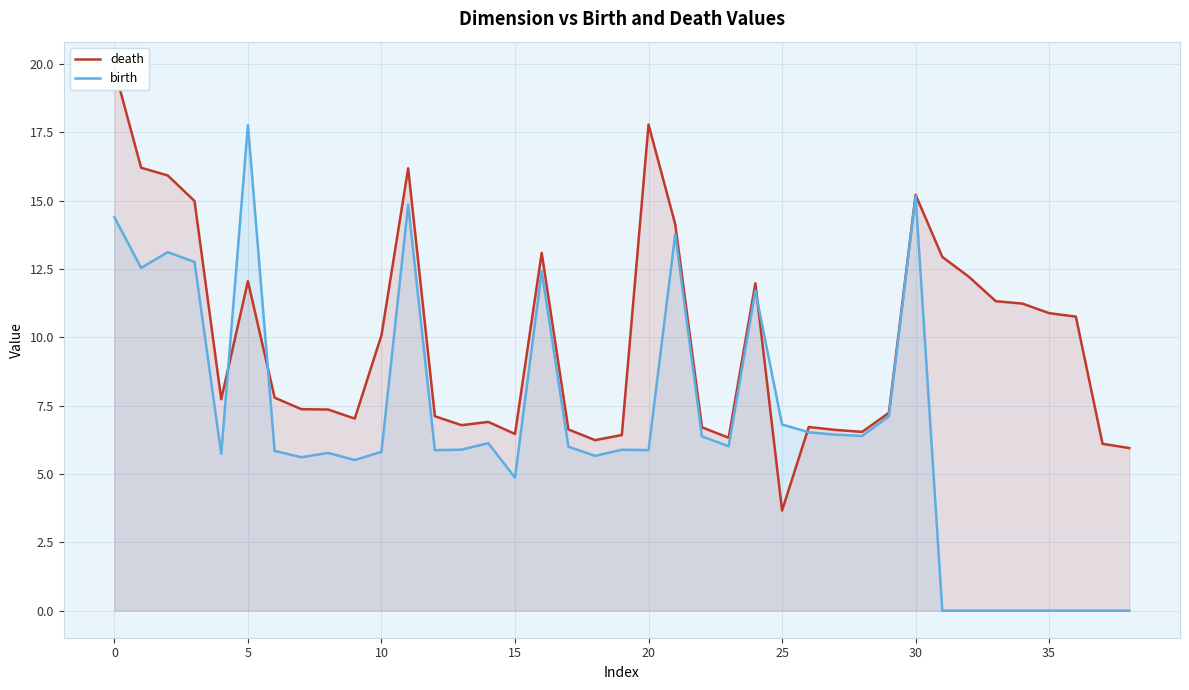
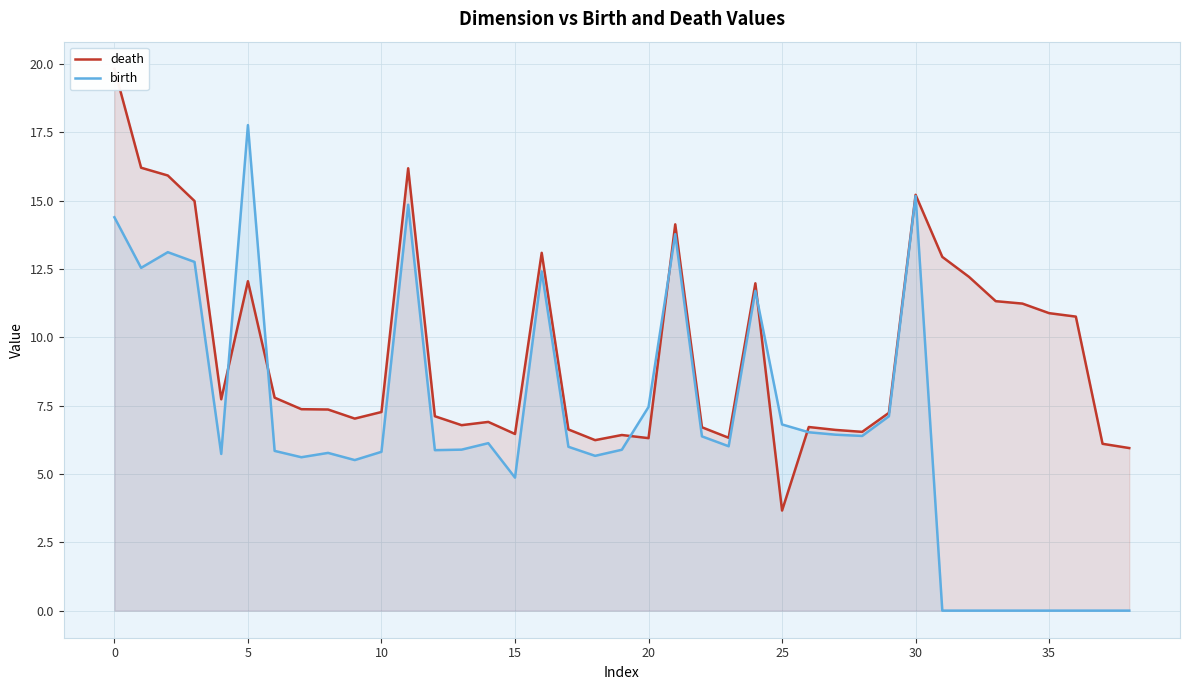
death, 10: 10.1 -> 7.3
death, 20: 17.8 -> 6.3
birth, 20: 5.9 -> 7.5
